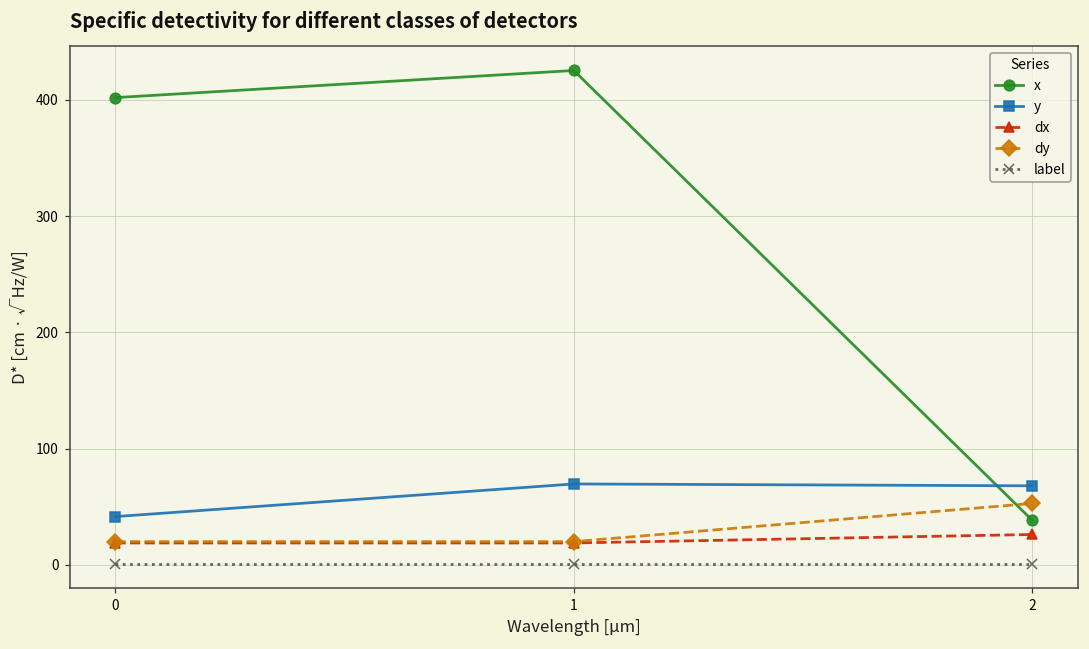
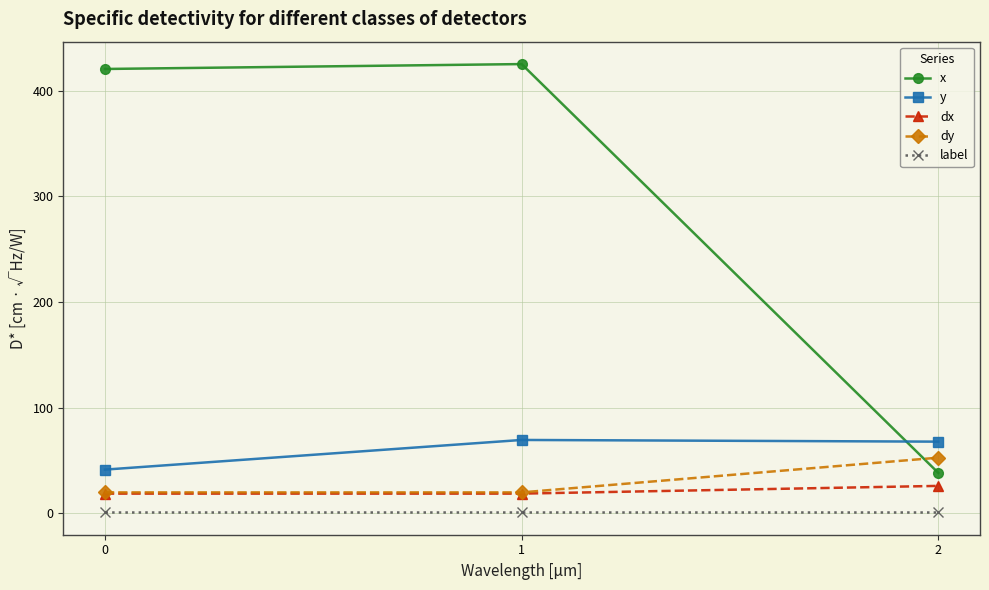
x, 0: 402 -> 421
